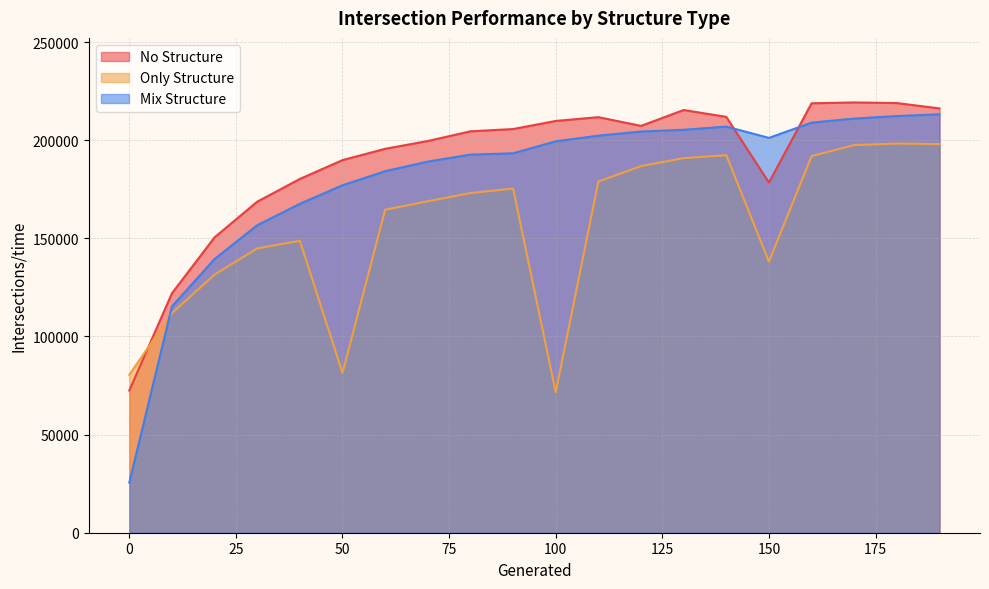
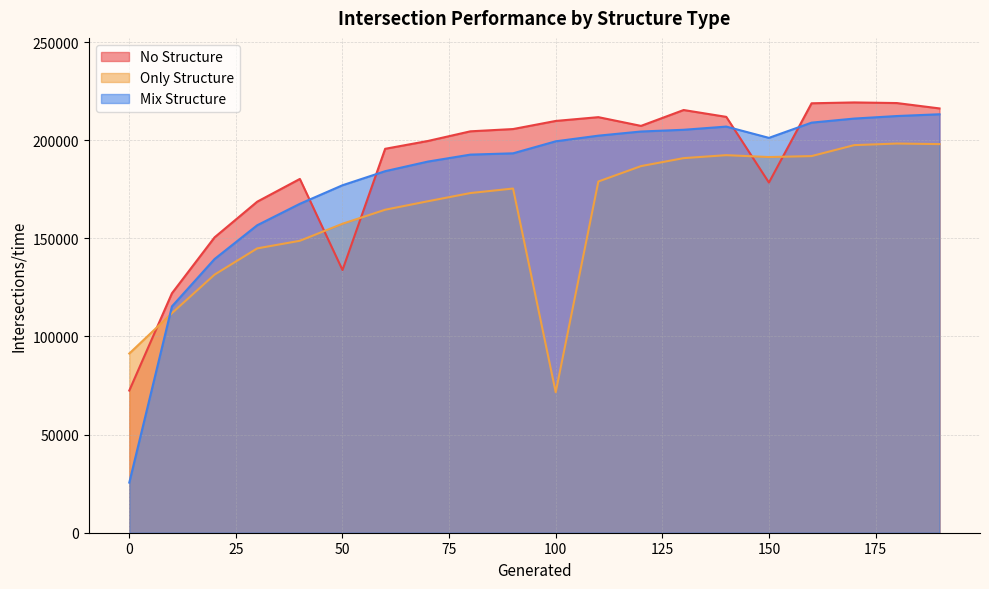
Only Structure, 0: 80000 -> 91000
No Structure, 50: 190000 -> 134000
Only Structure, 50: 81000 -> 157000
Only Structure, 150: 138000 -> 191000
